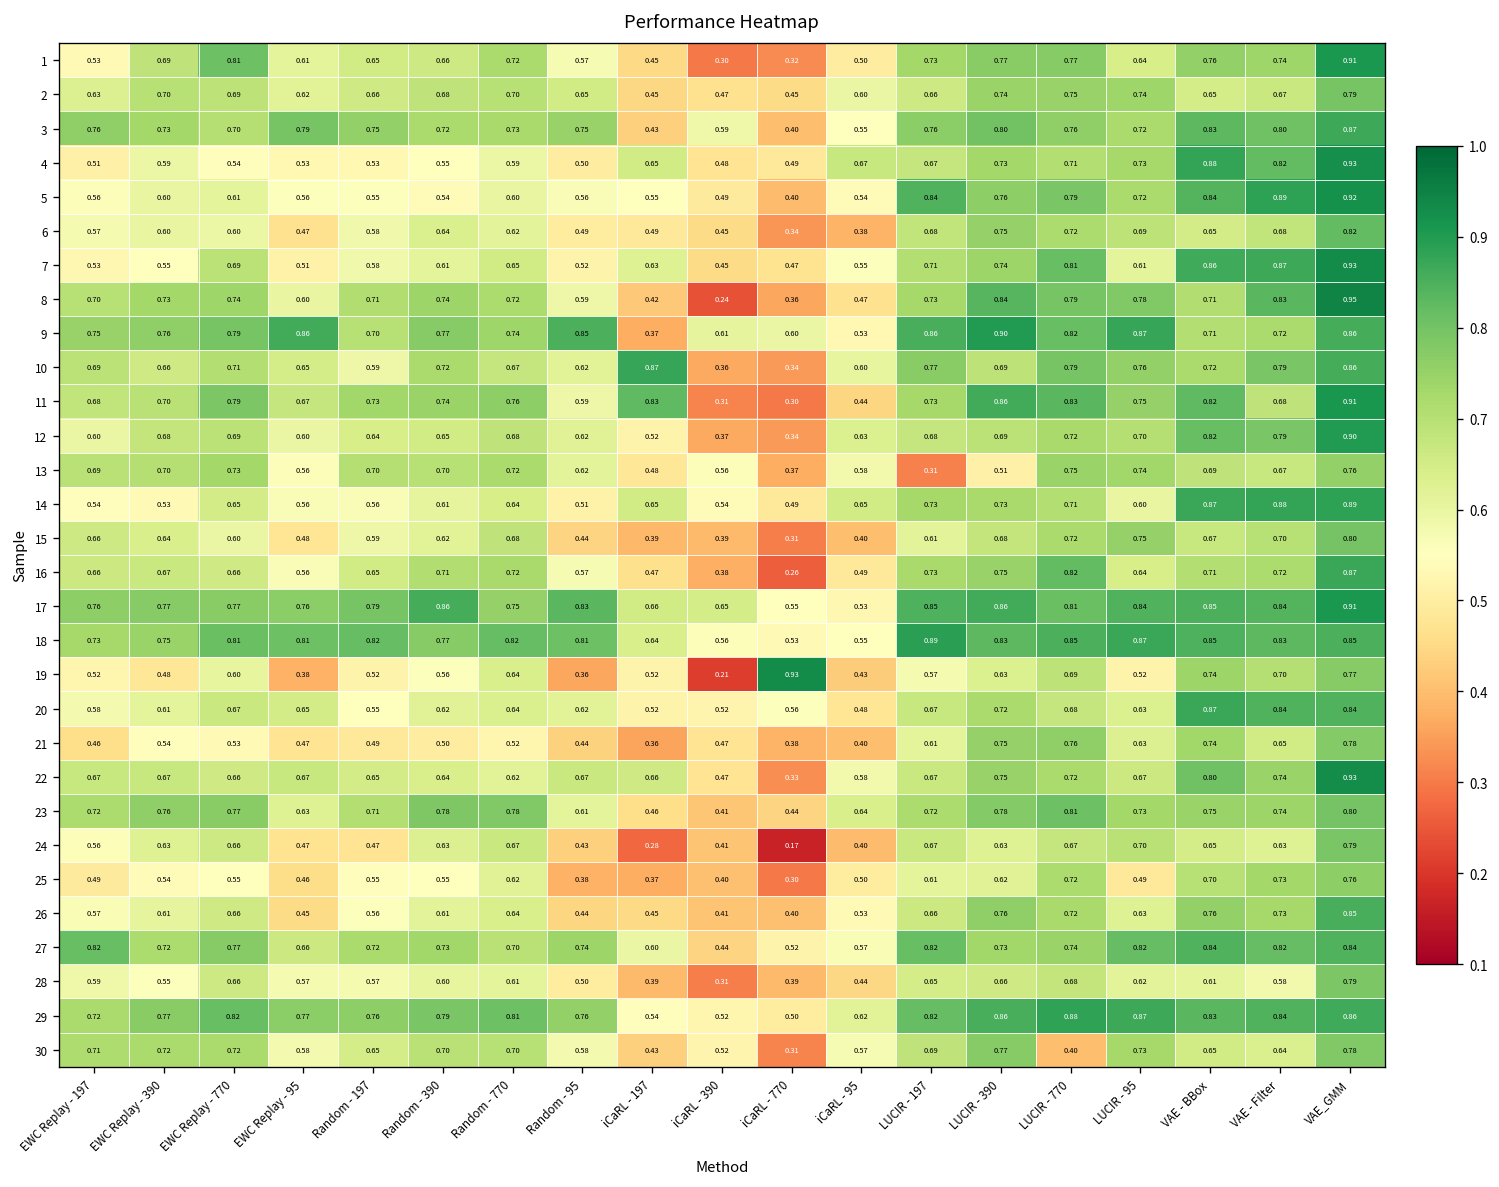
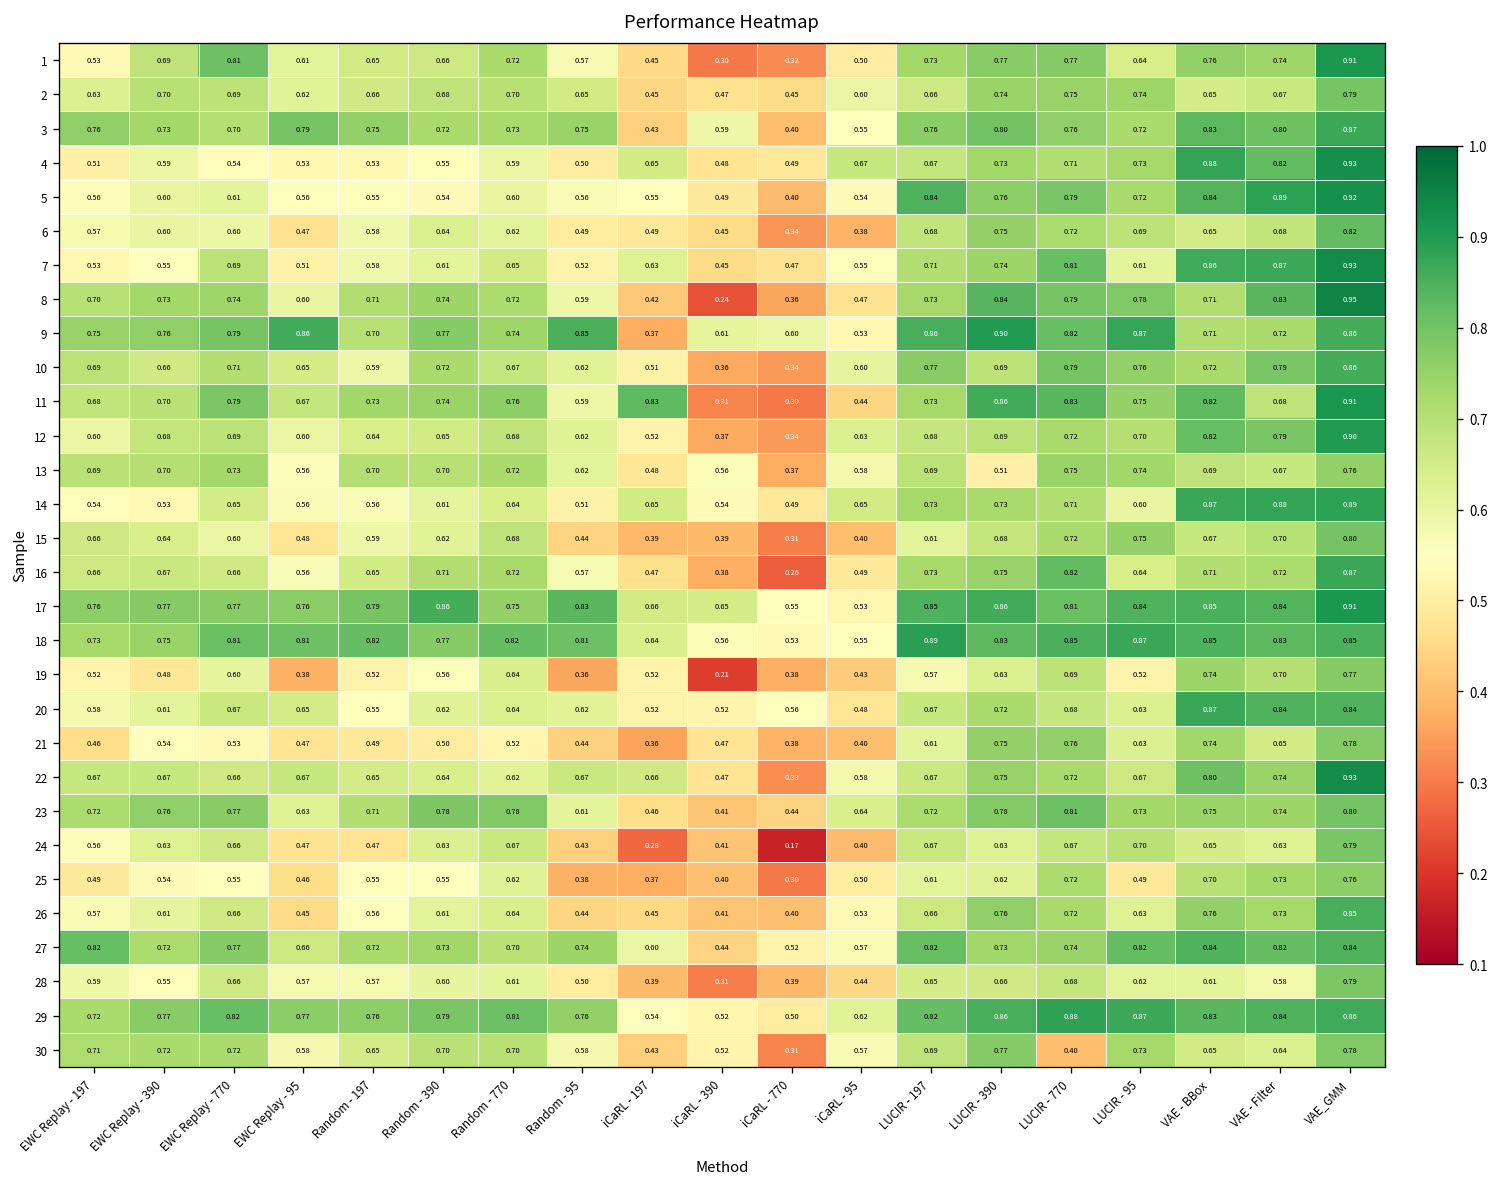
10, iCaRL - 197: 0.87 -> 0.51
13, LUCIR - 197: 0.31 -> 0.69
19, iCaRL - 770: 0.93 -> 0.38
